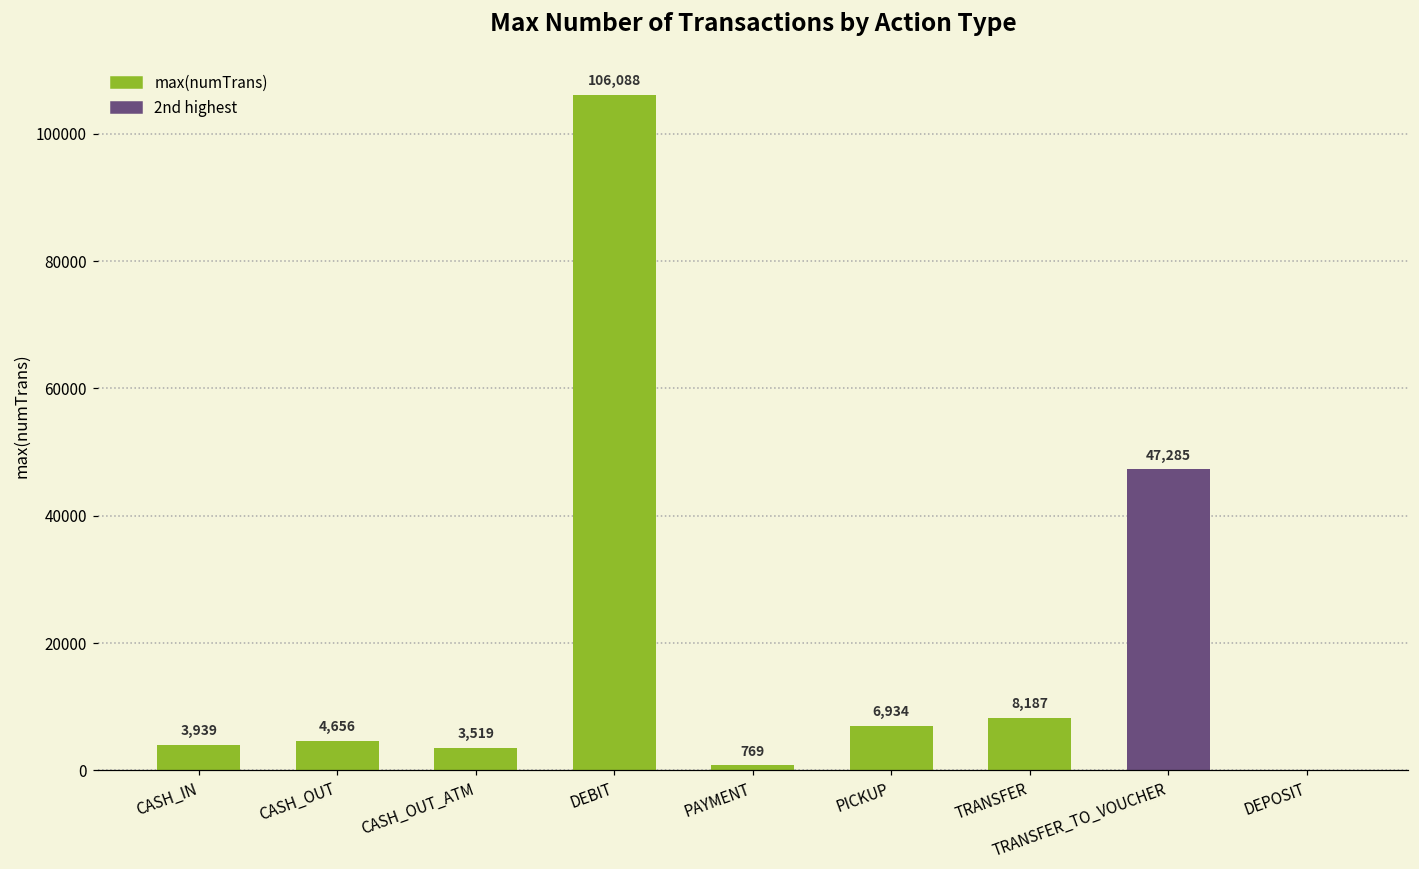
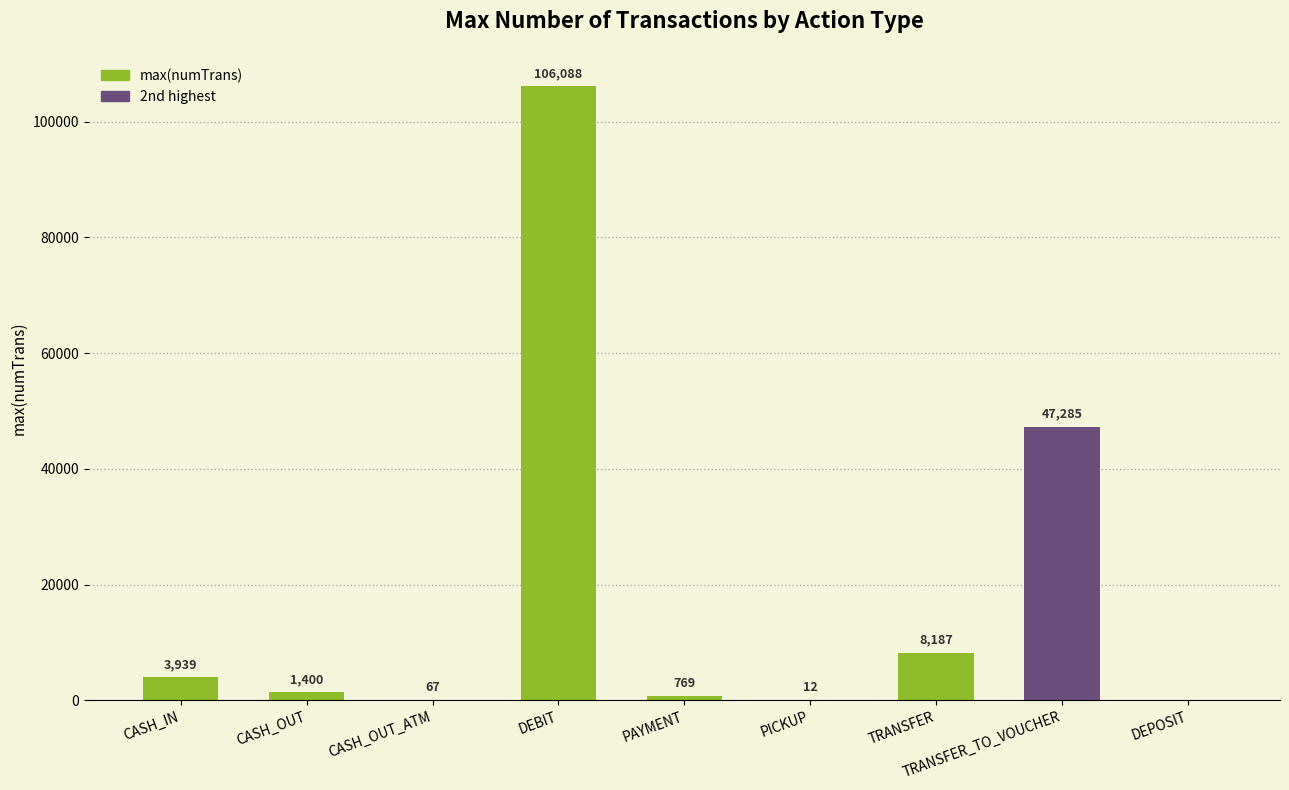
CASH_OUT: 4,656 -> 1,400
CASH_OUT_ATM: 3,519 -> 67
PICKUP: 6,934 -> 12
